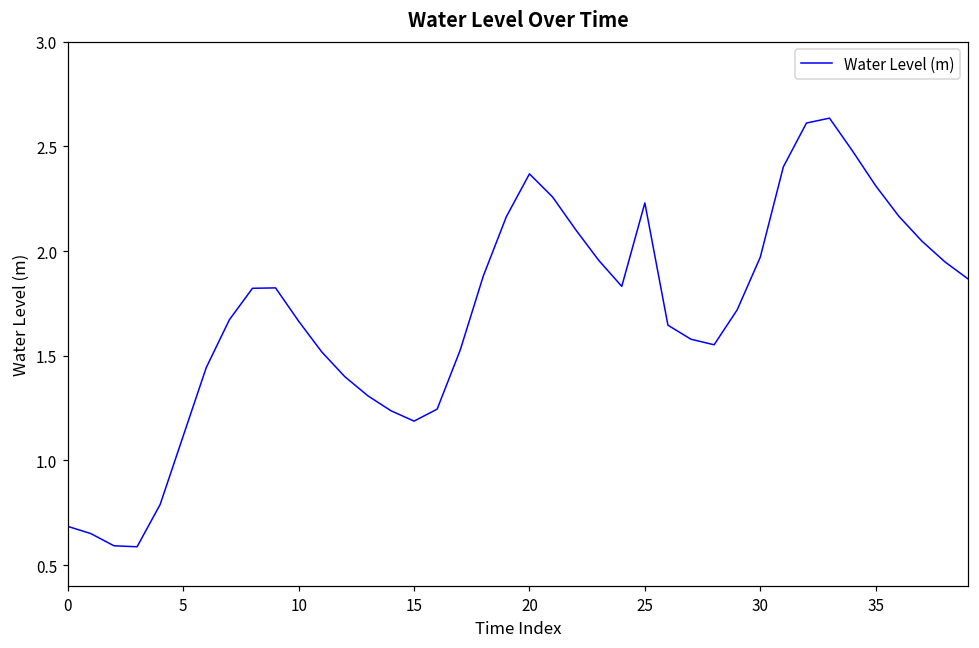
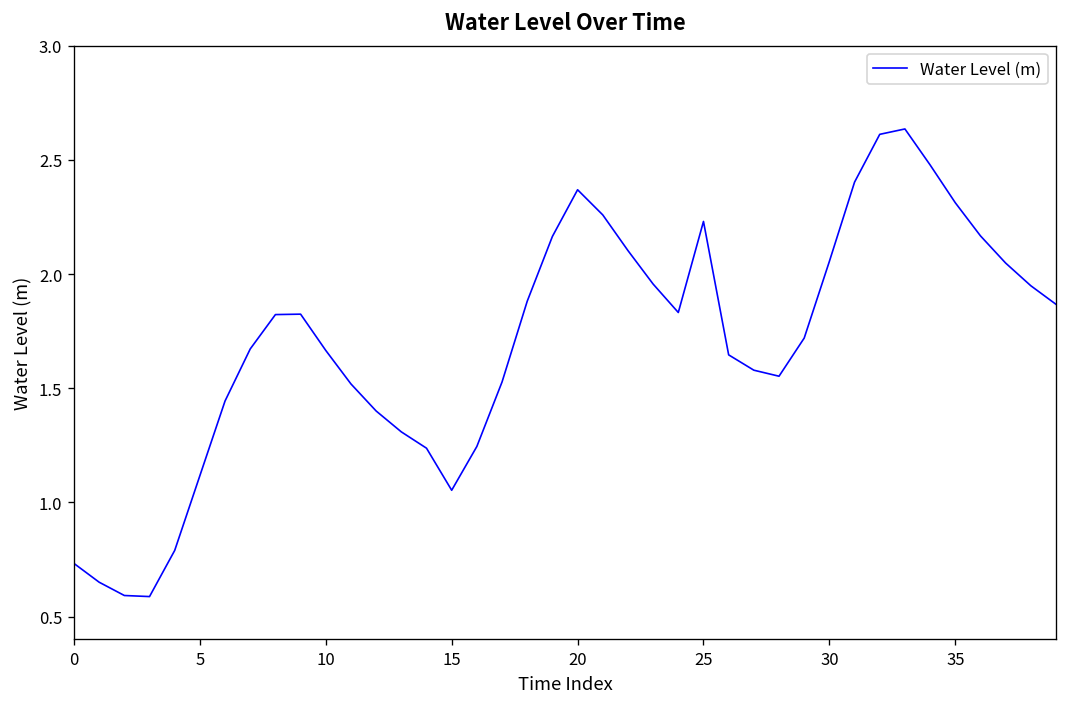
0: 0.69 -> 0.73
15: 1.19 -> 1.05
30: 1.97 -> 2.06
